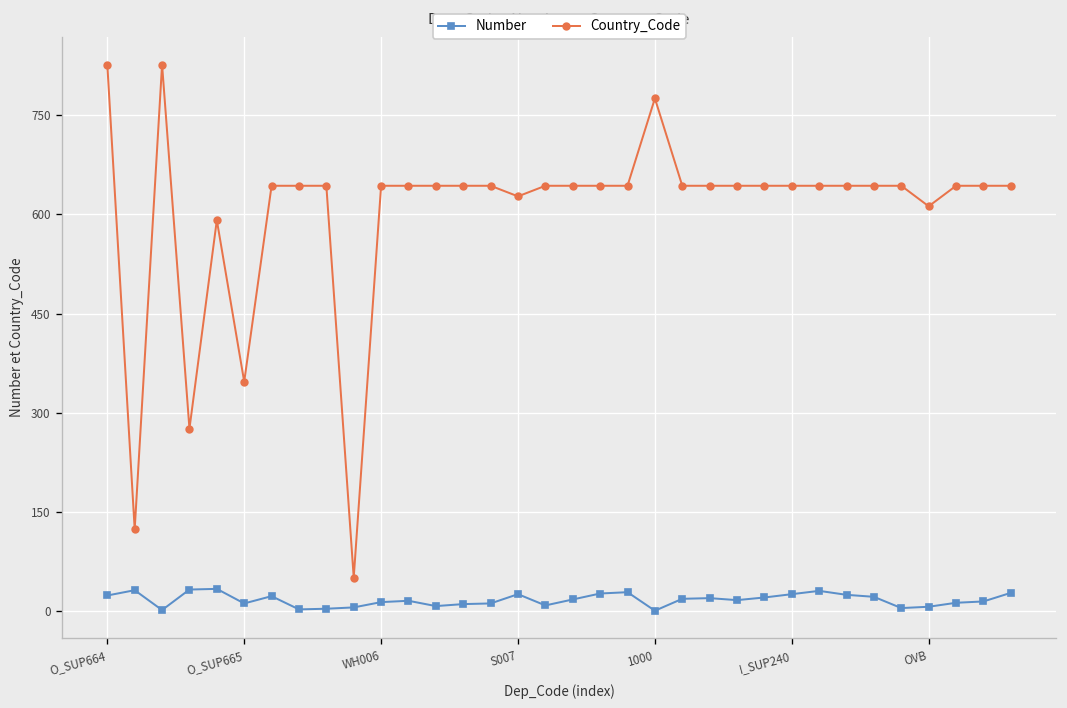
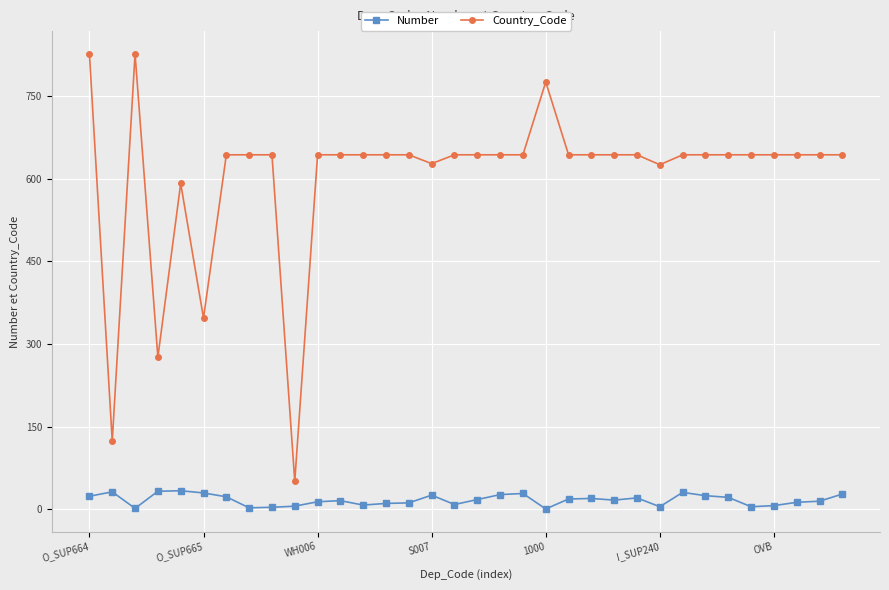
Number, O_SUP665: 10 -> 30
Number, I_SUP240: 30 -> 10
Country_Code, I_SUP240: 640 -> 630
Country_Code, OVB: 610 -> 640
